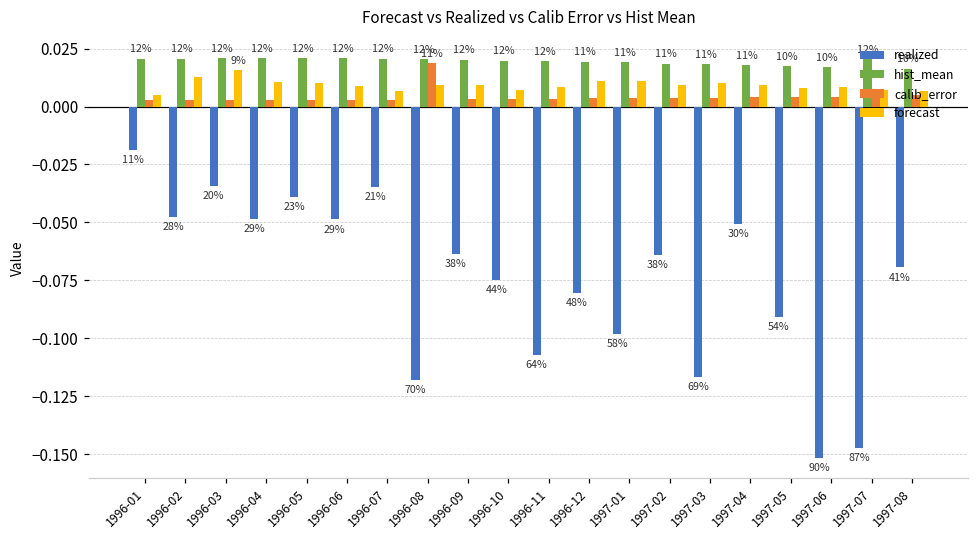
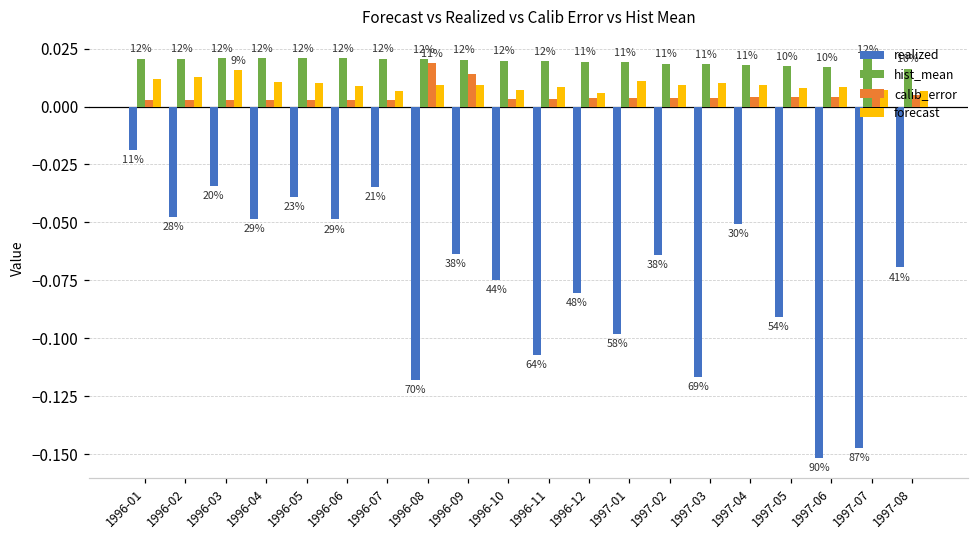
forecast, 1996-01: 0.005 -> 0.012
calib_error, 1996-09: 0.003 -> 0.014
forecast, 1996-12: 0.011 -> 0.006
